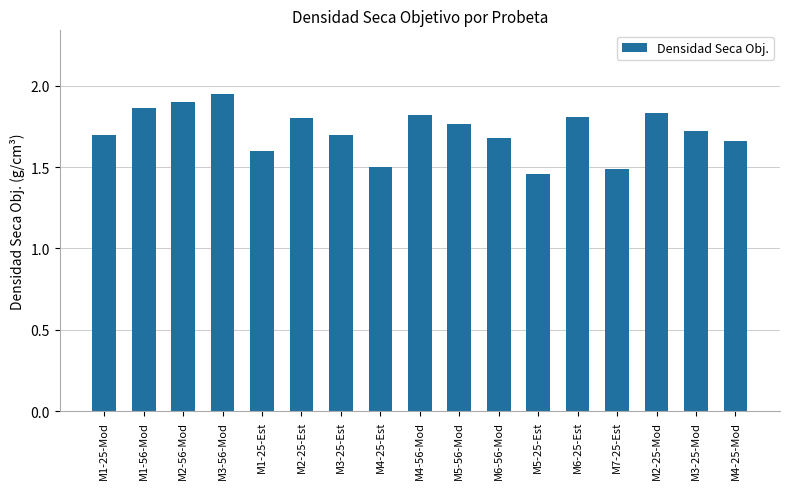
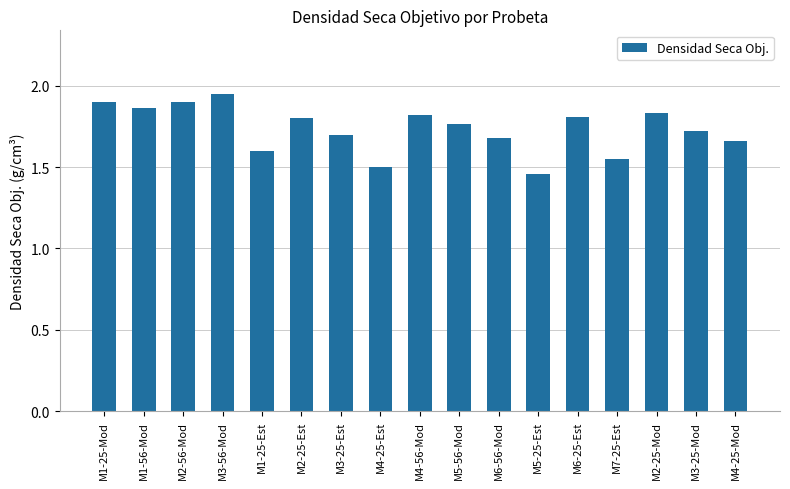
M1-25-Mod: 1.7 -> 1.9
M7-25-Est: 1.49 -> 1.55
